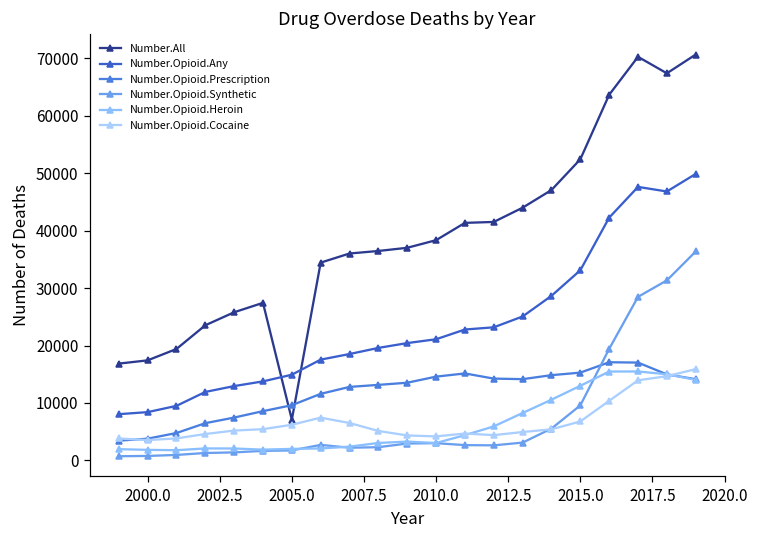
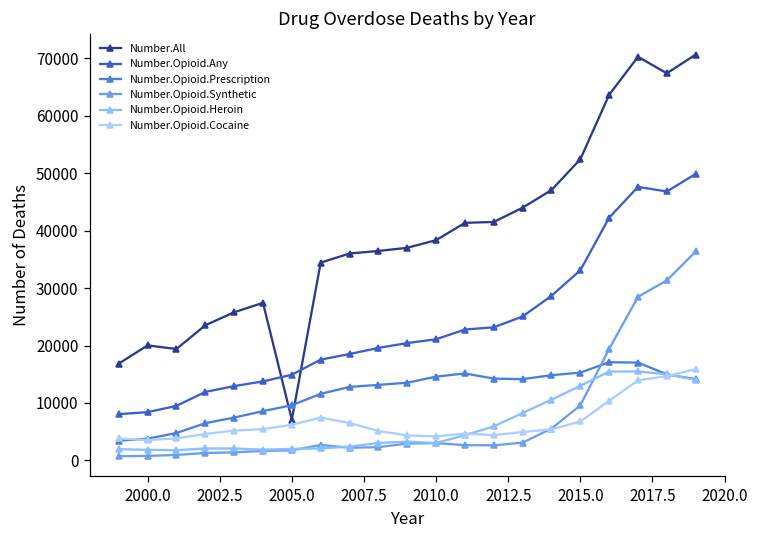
Number.All, 2000.0: 17000 -> 20000
